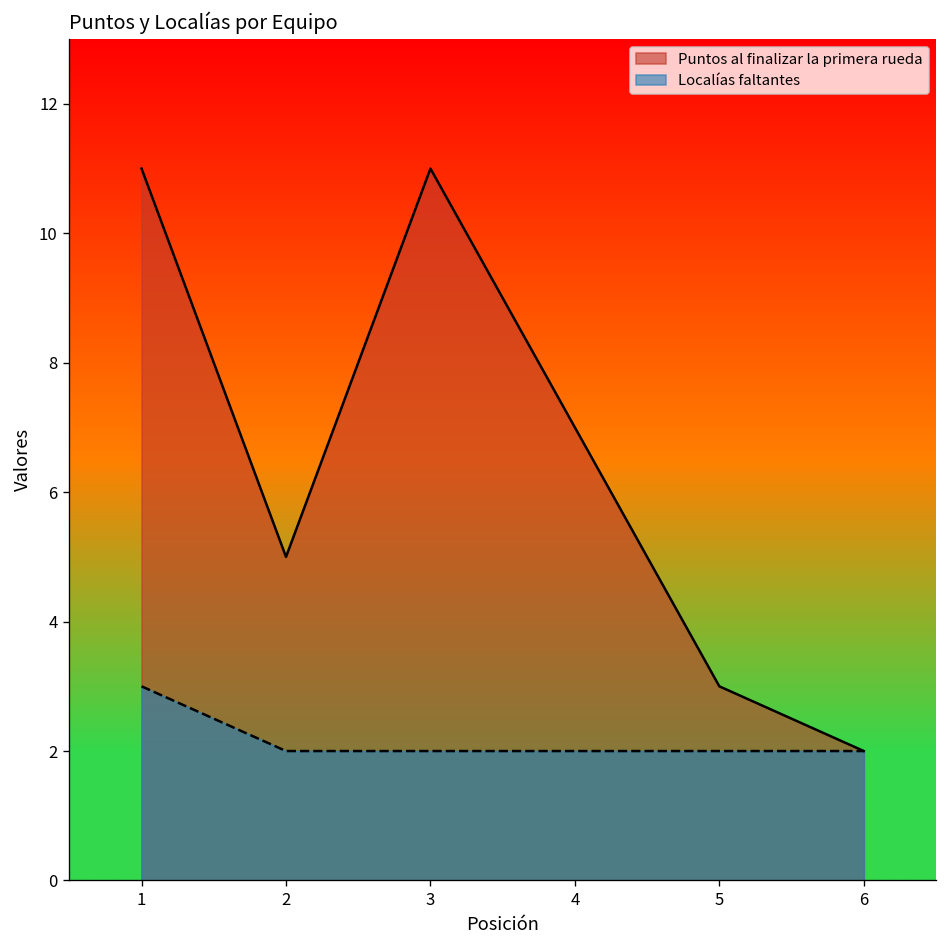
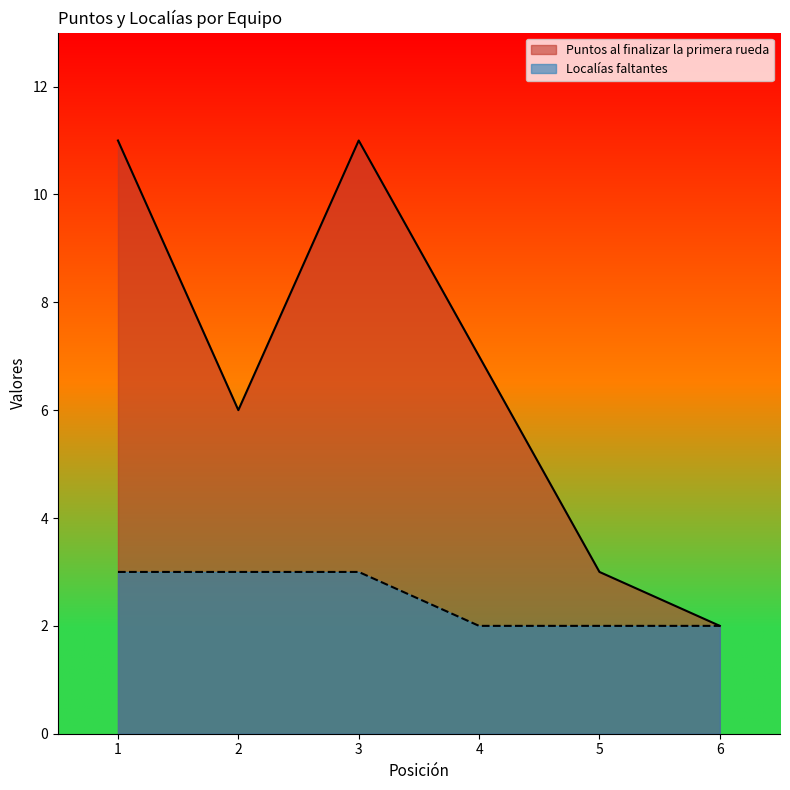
Puntos al finalizar la primera rueda, 2: 5 -> 6
Localías faltantes, 2: 2 -> 3
Localías faltantes, 3: 2 -> 3
